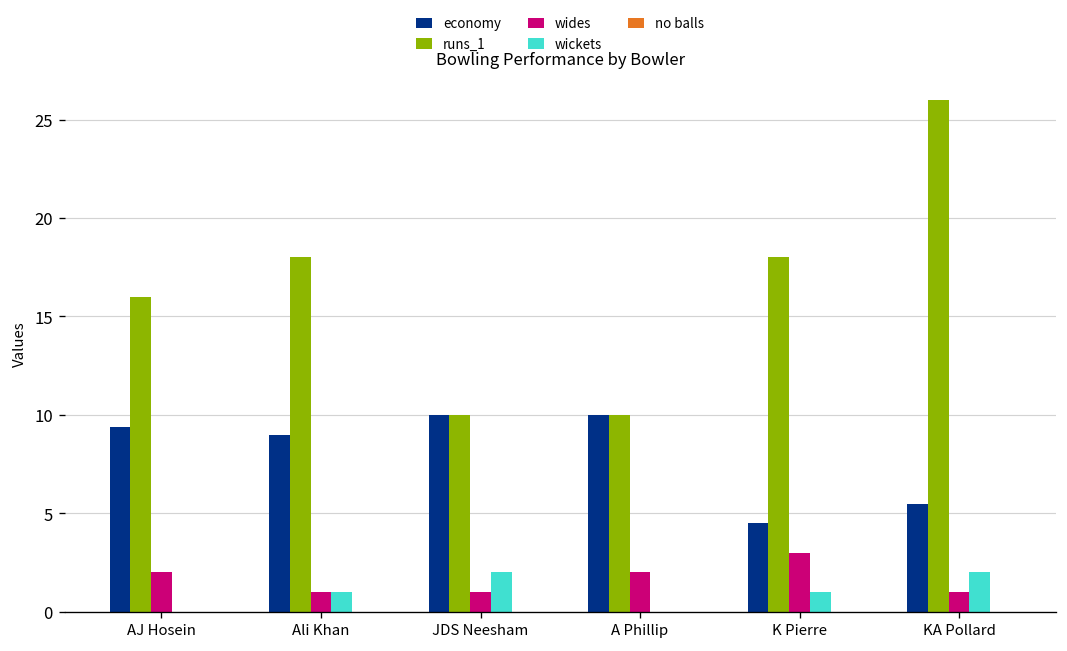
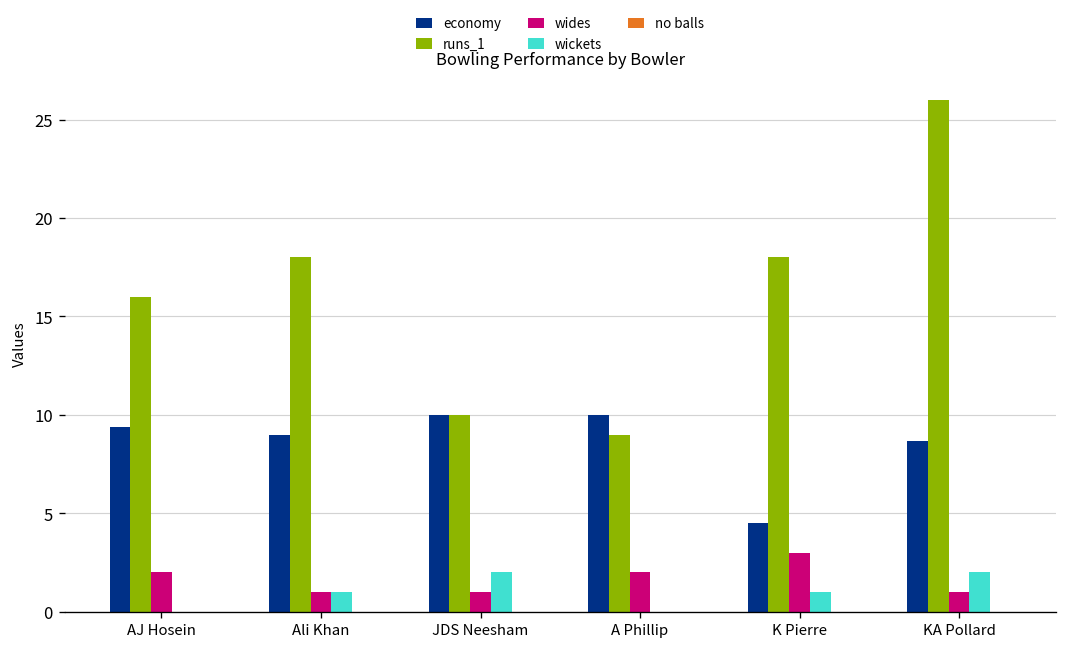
runs_1, A Phillip: 10 -> 9
economy, KA Pollard: 5.5 -> 8.7
